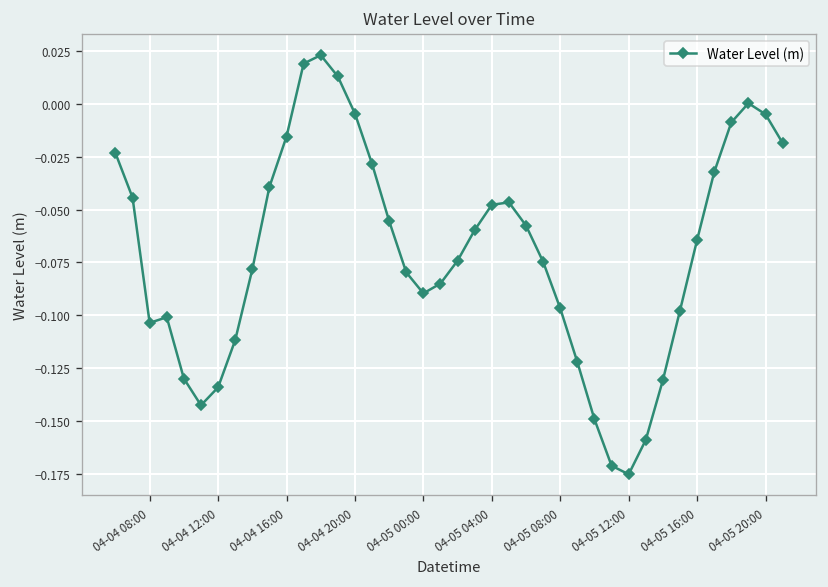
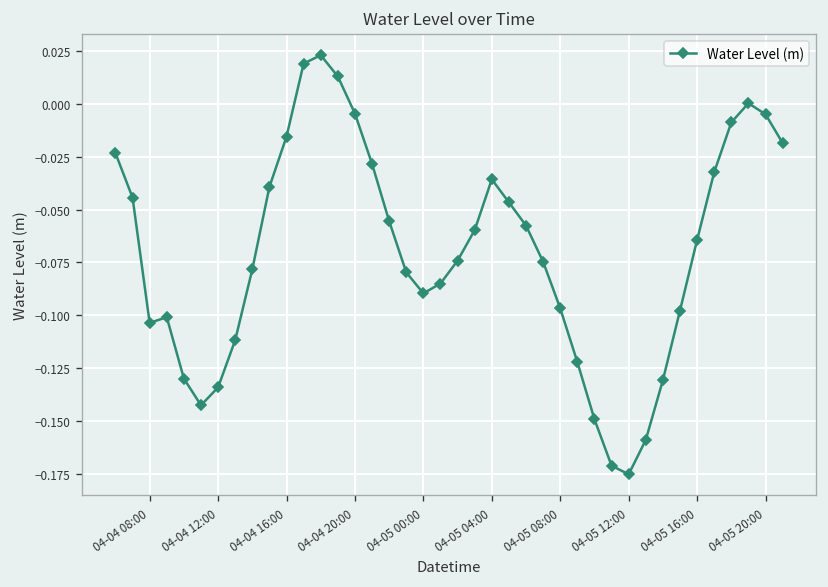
04-05 04:00: -0.048 -> -0.036
